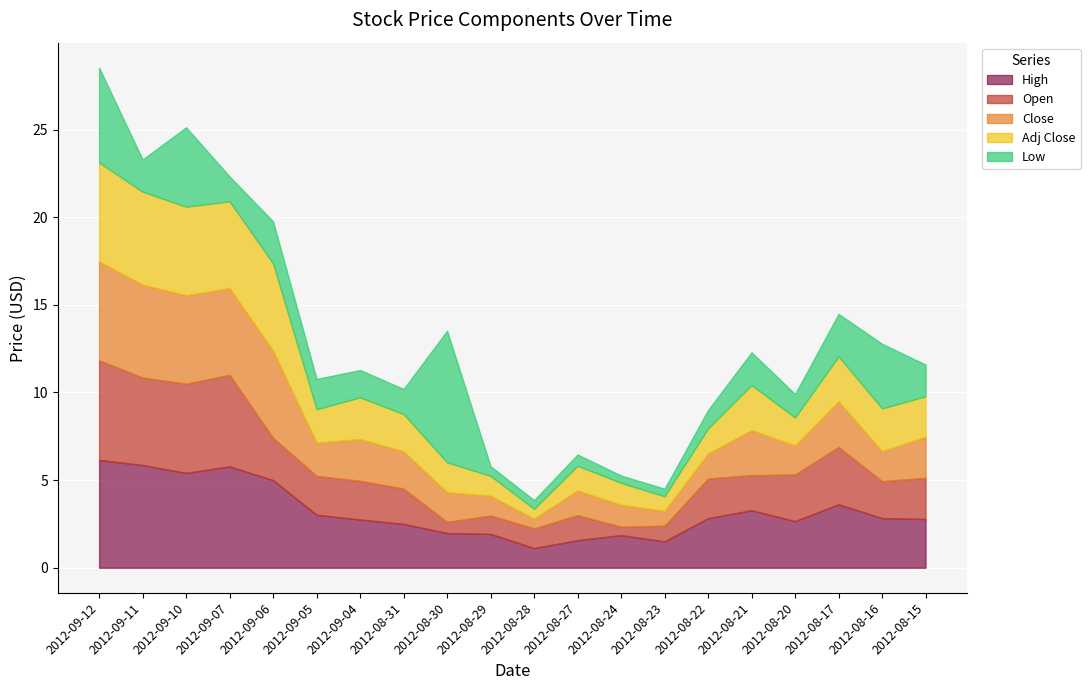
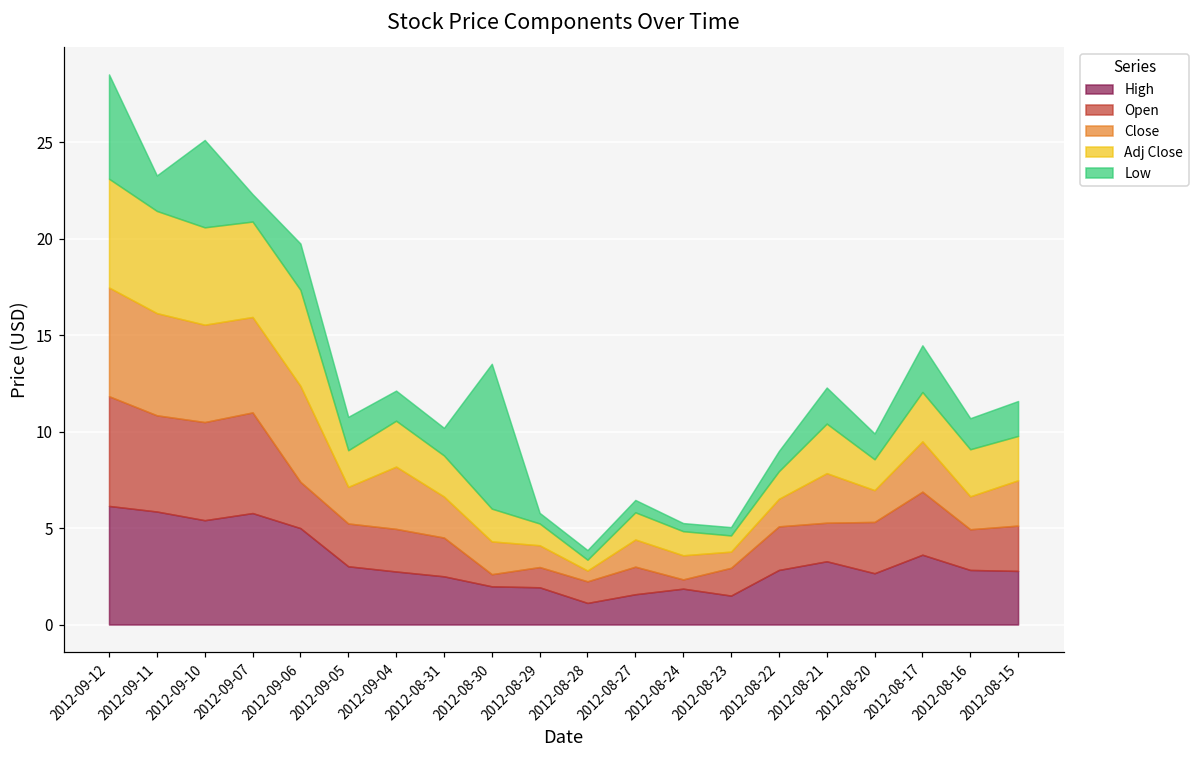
Close, 2012-09-04: 2.4 -> 3.2
Open, 2012-08-23: 0.9 -> 1.4
Low, 2012-08-16: 3.7 -> 1.6
